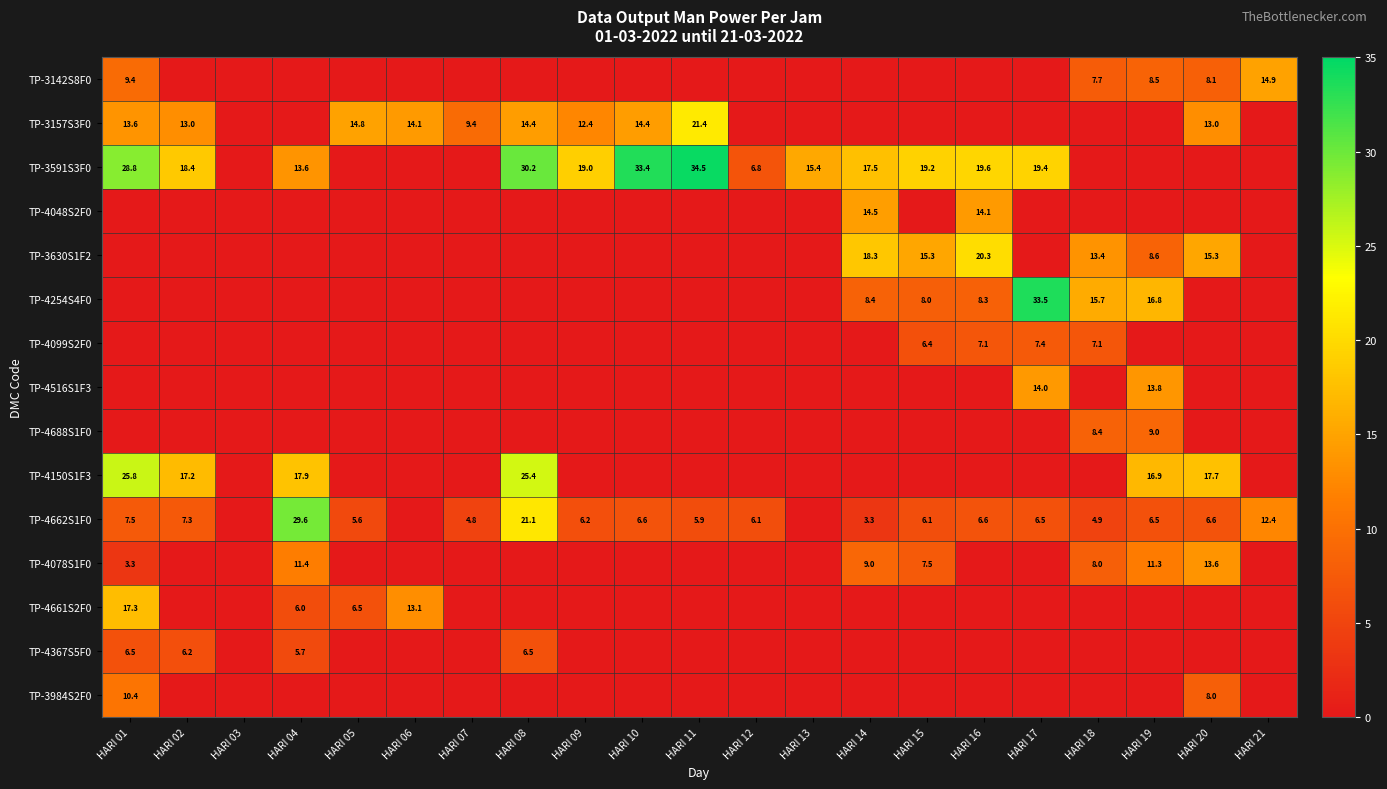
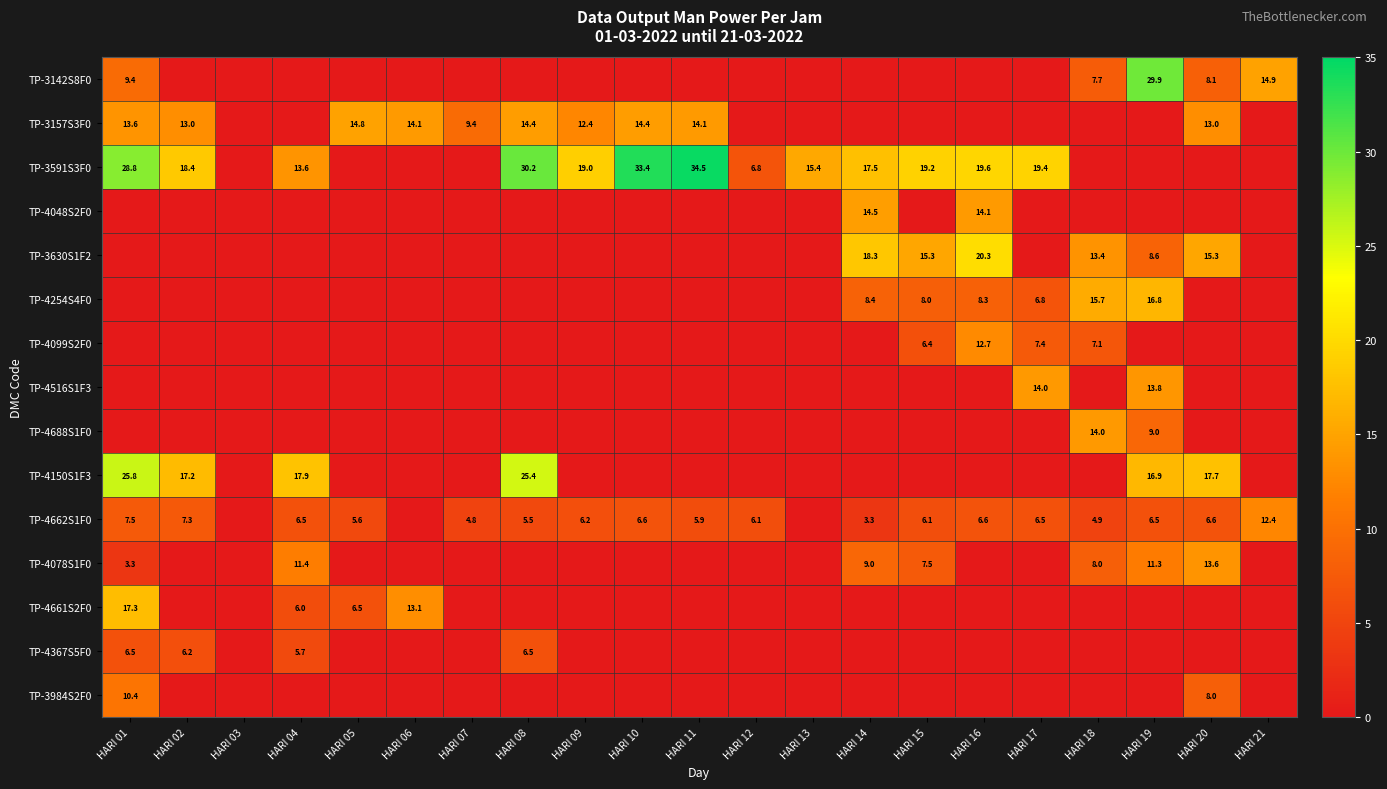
TP-3142S8F0, HARI 19: 8.5 -> 29.9
TP-3157S3F0, HARI 11: 21.4 -> 14.1
TP-4254S4F0, HARI 17: 33.5 -> 6.8
TP-4099S2F0, HARI 16: 7.1 -> 12.7
TP-4688S1F0, HARI 18: 8.4 -> 14.0
TP-4662S1F0, HARI 04: 29.6 -> 6.5
TP-4662S1F0, HARI 08: 21.1 -> 5.5
